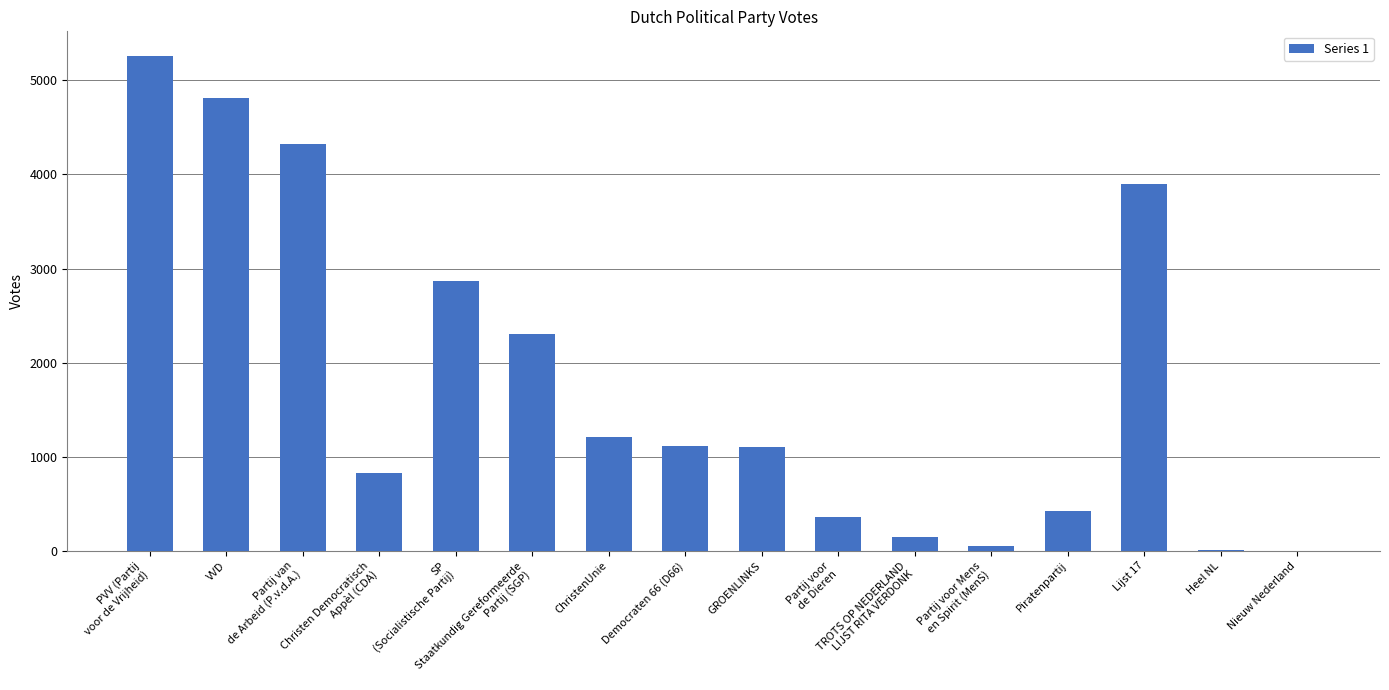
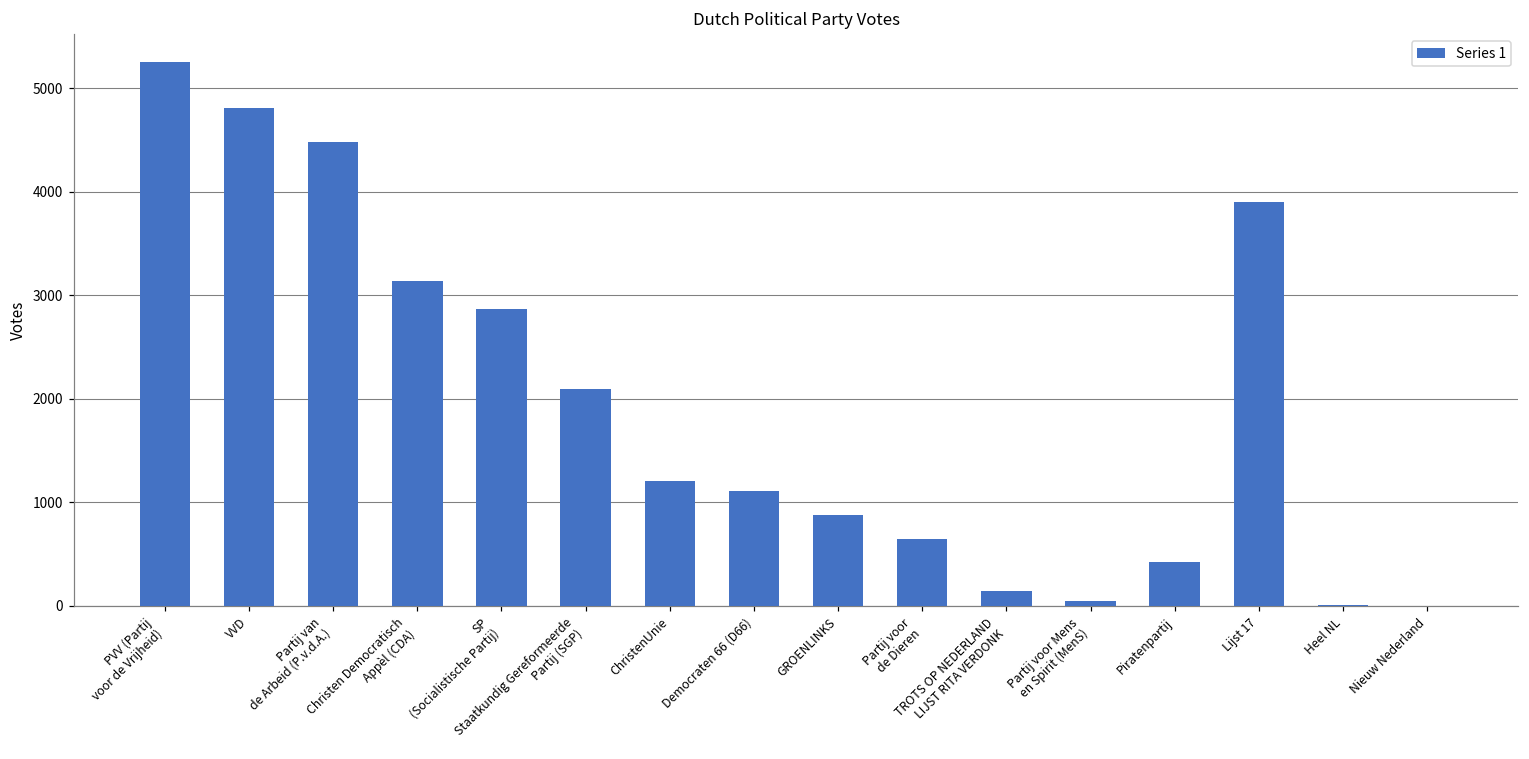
Partij van de Arbeid (P.v.d.A.): 4300 -> 4500
Christen Democratisch Appèl (CDA): 800 -> 3100
Staatkundig Gereformeerde Partij (SGP): 2300 -> 2100
GROENLINKS: 1100 -> 900
Partij voor de Dieren: 400 -> 600
